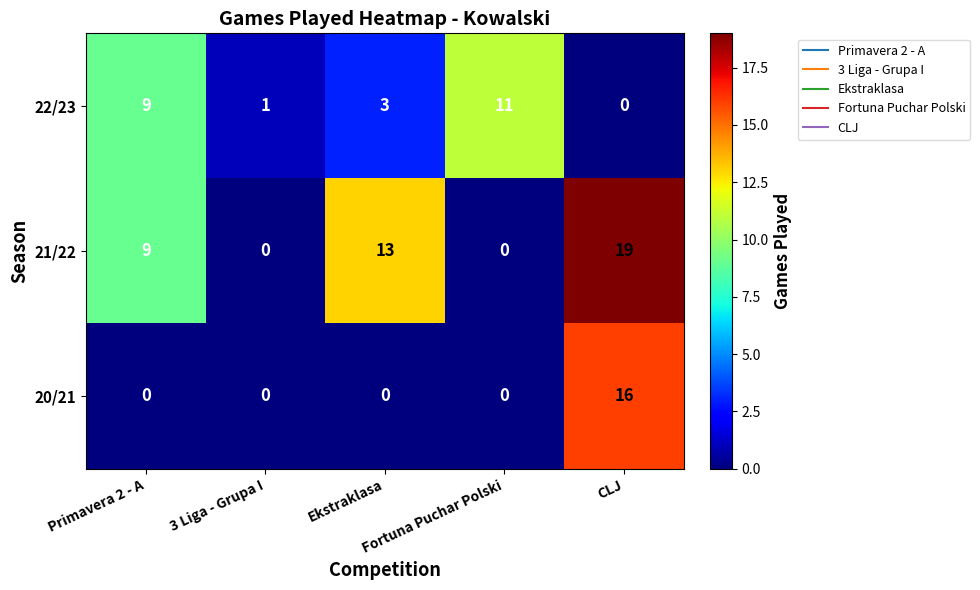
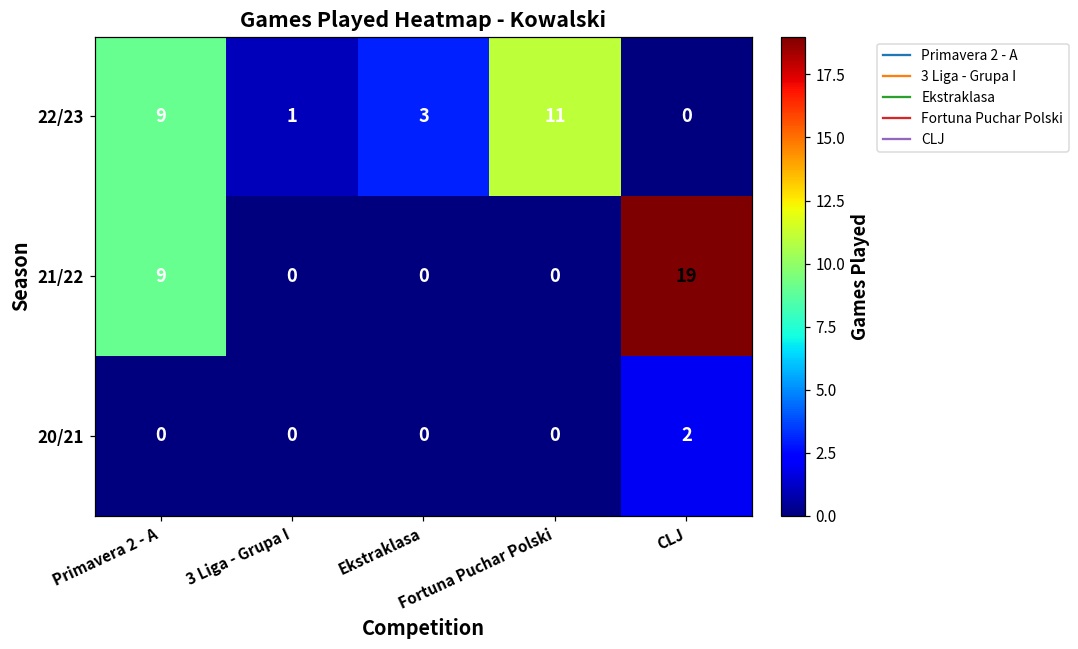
21/22, Ekstraklasa: 13 -> 0
20/21, CLJ: 16 -> 2
